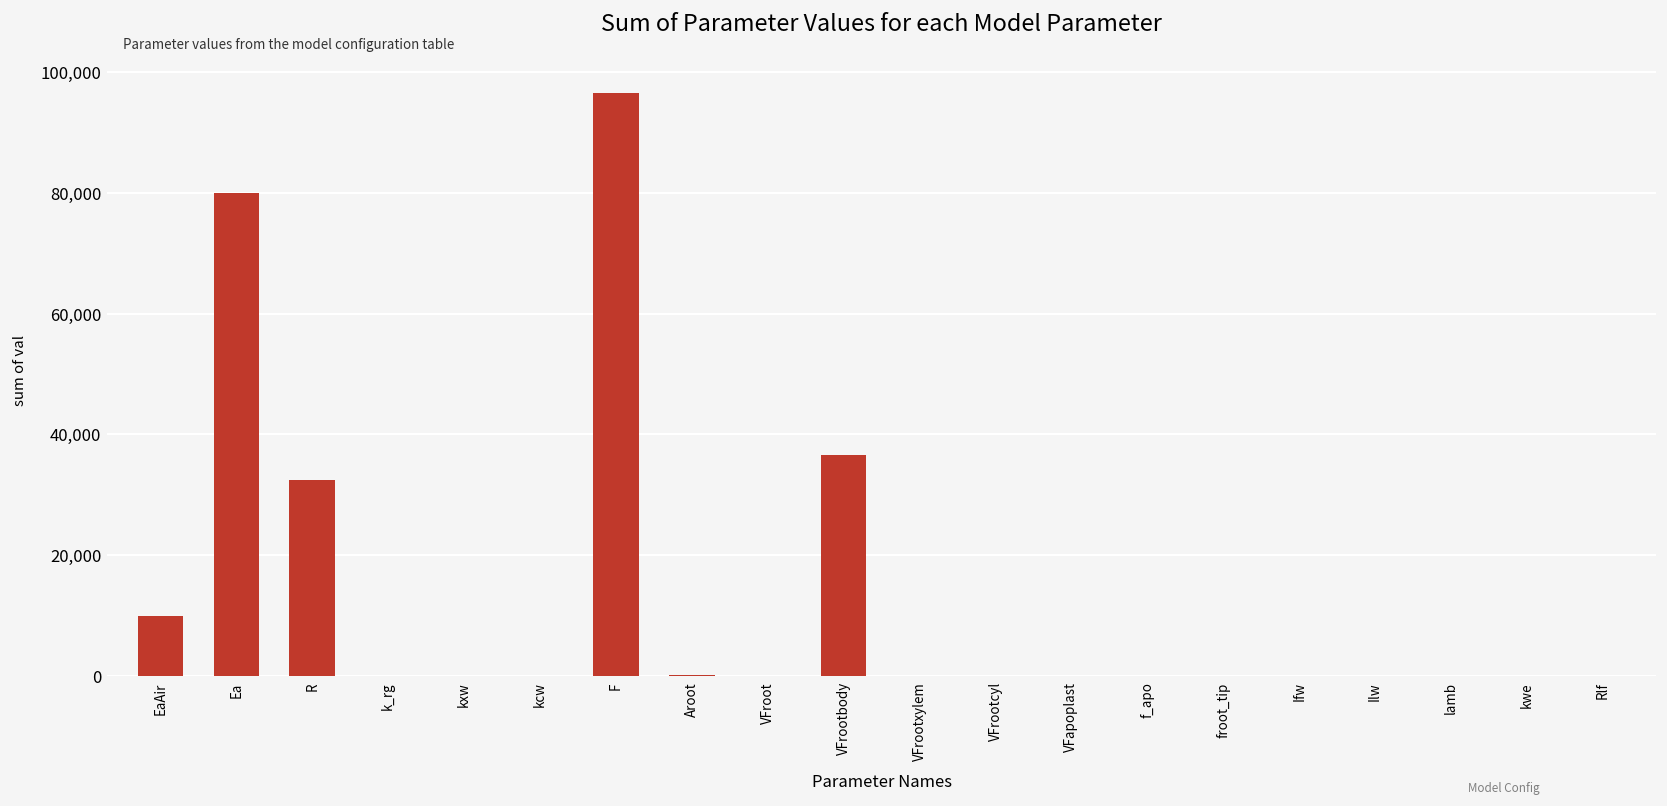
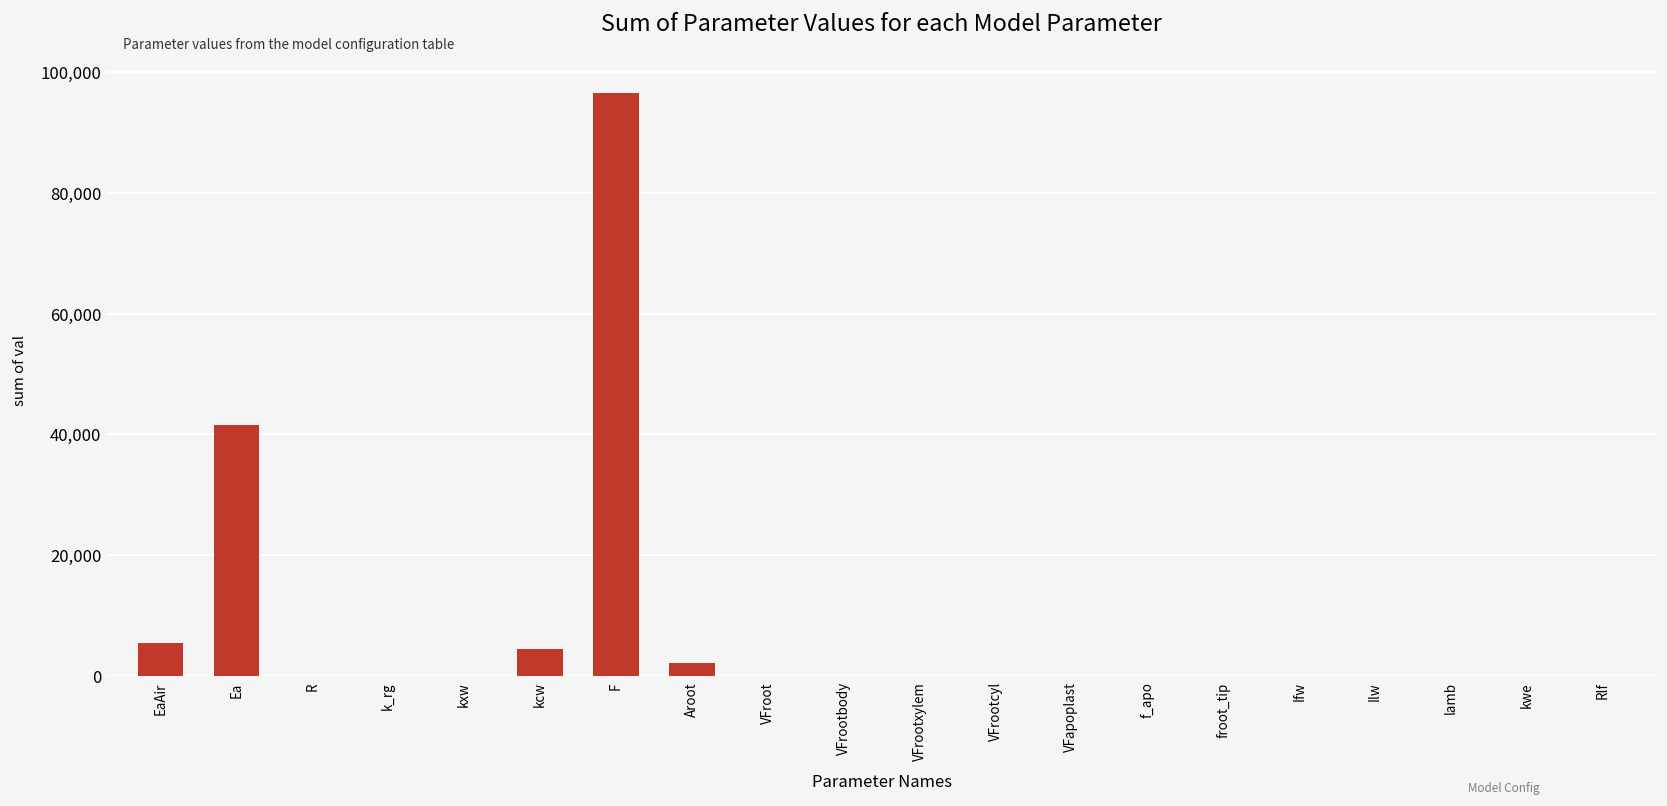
EaAir: 10,000 -> 5,000
Ea: 80,000 -> 42,000
R: 32,000 -> 0
kcw: 0 -> 4,000
Aroot: 0 -> 2,000
VFrootbody: 37,000 -> 0
